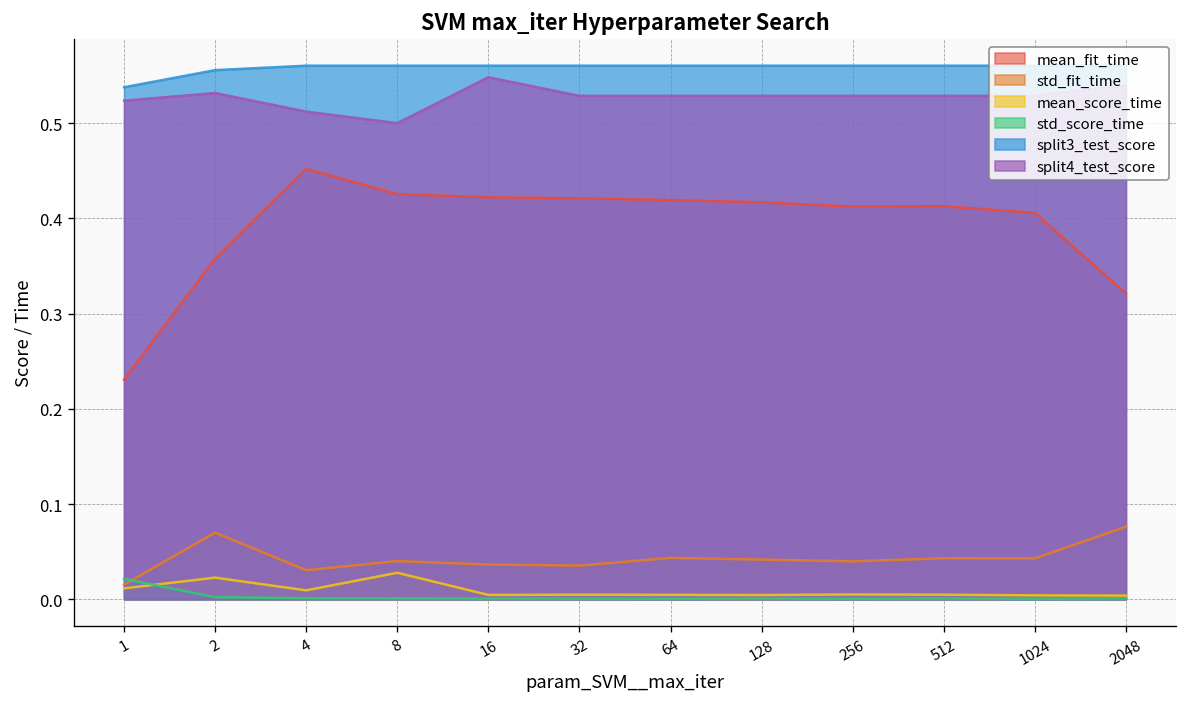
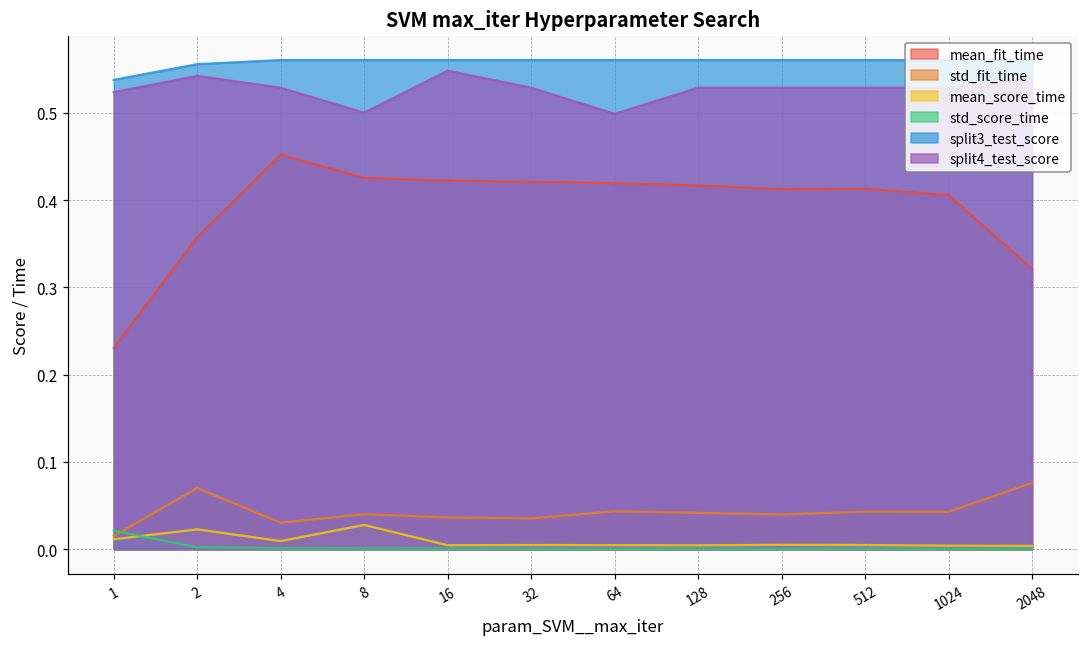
split4_test_score, 2: 0.53 -> 0.54
split4_test_score, 4: 0.51 -> 0.53
split4_test_score, 64: 0.53 -> 0.50
